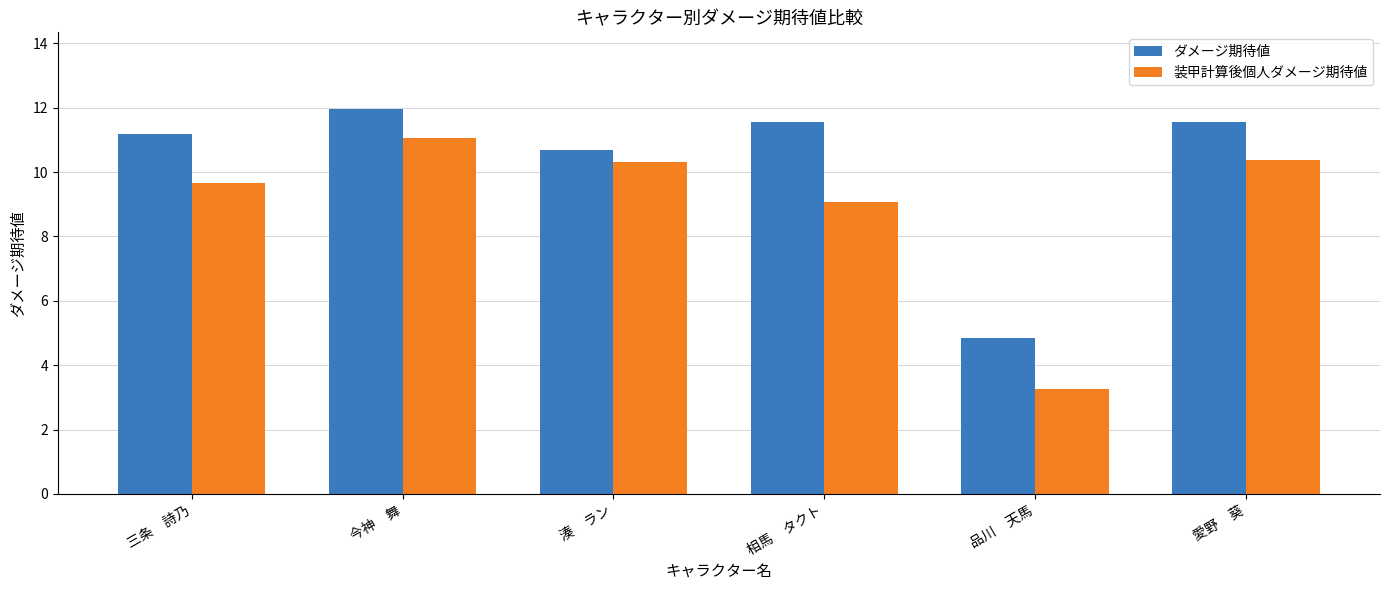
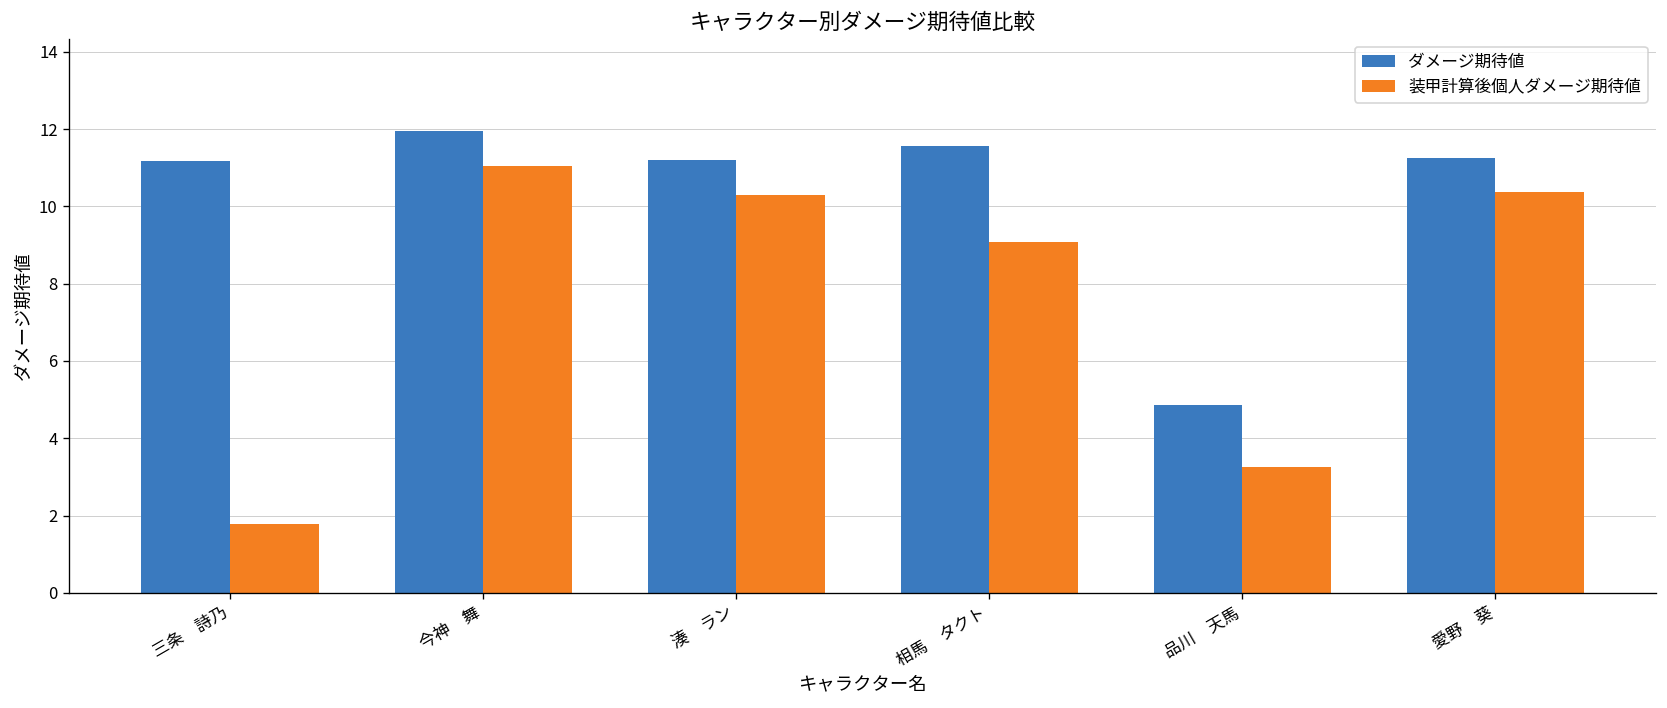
装甲計算後個人ダメージ期待値, 三条 詩乃: 9.7 -> 1.8
ダメージ期待値, 湊 ラン: 10.7 -> 11.2
ダメージ期待値, 愛野 葵: 11.6 -> 11.3
